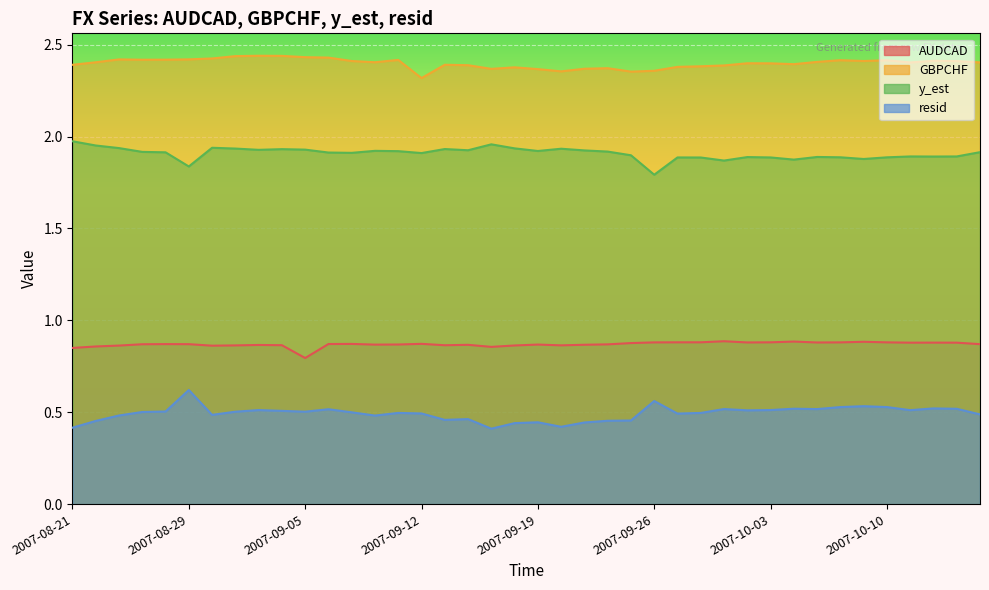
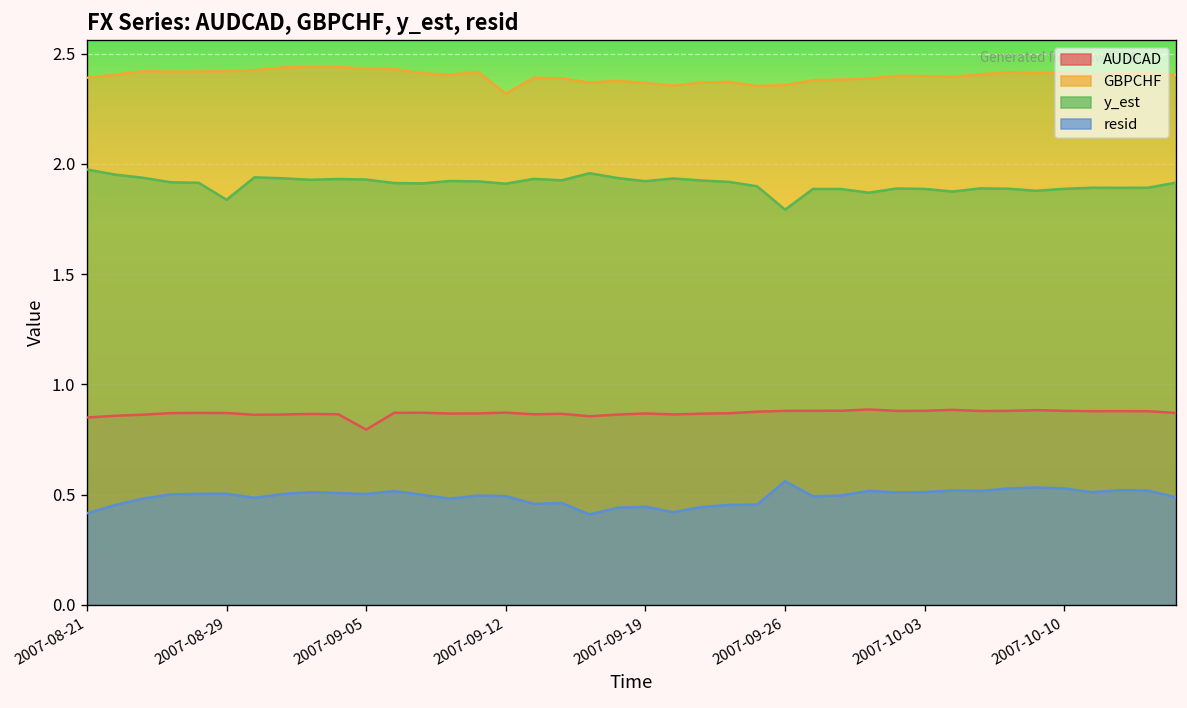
resid, 2007-08-29: 0.62 -> 0.50
